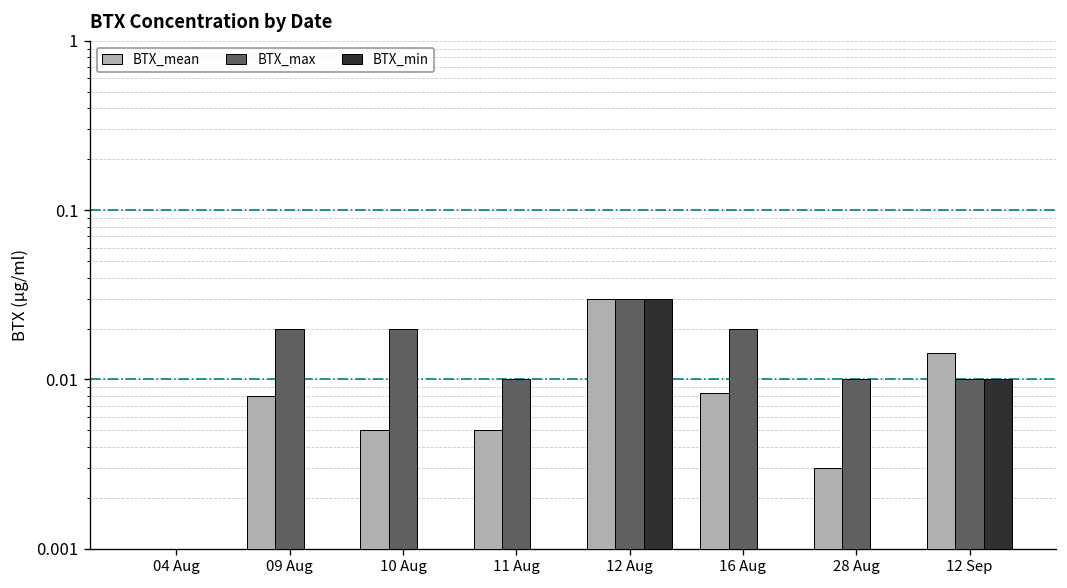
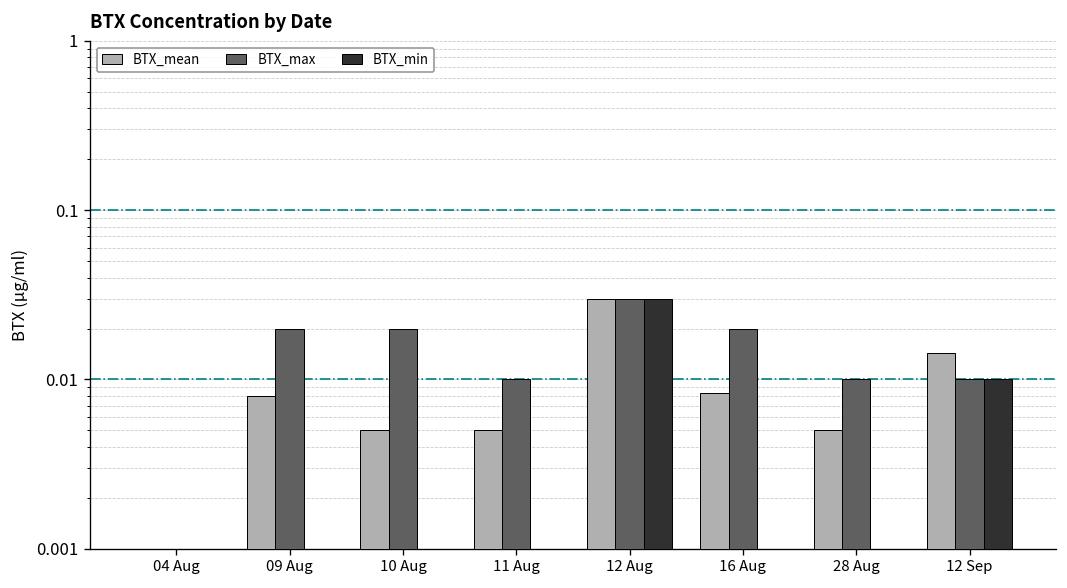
BTX_mean, 28 Aug: 0.003 -> 0.005
